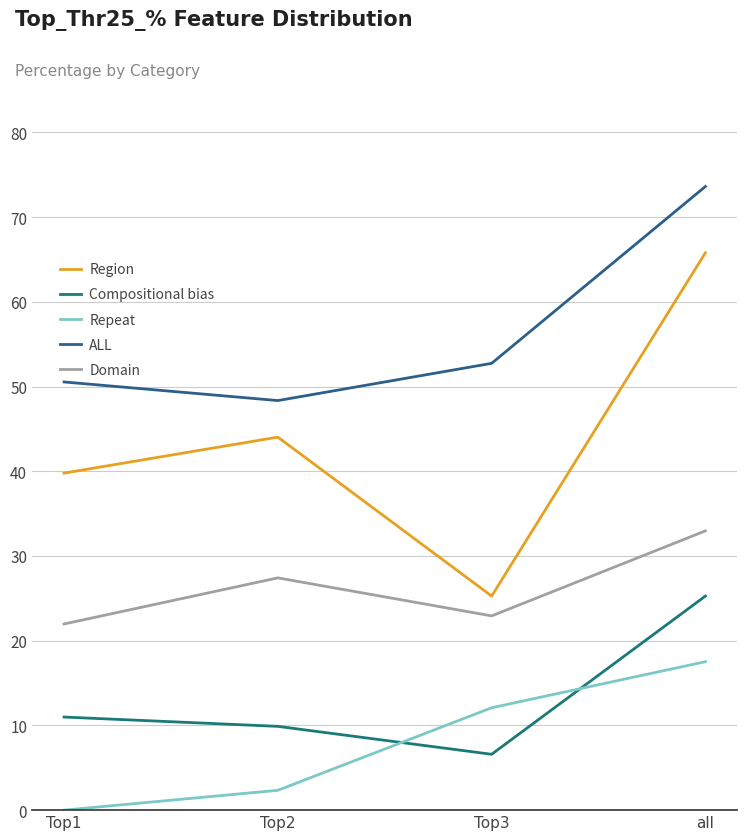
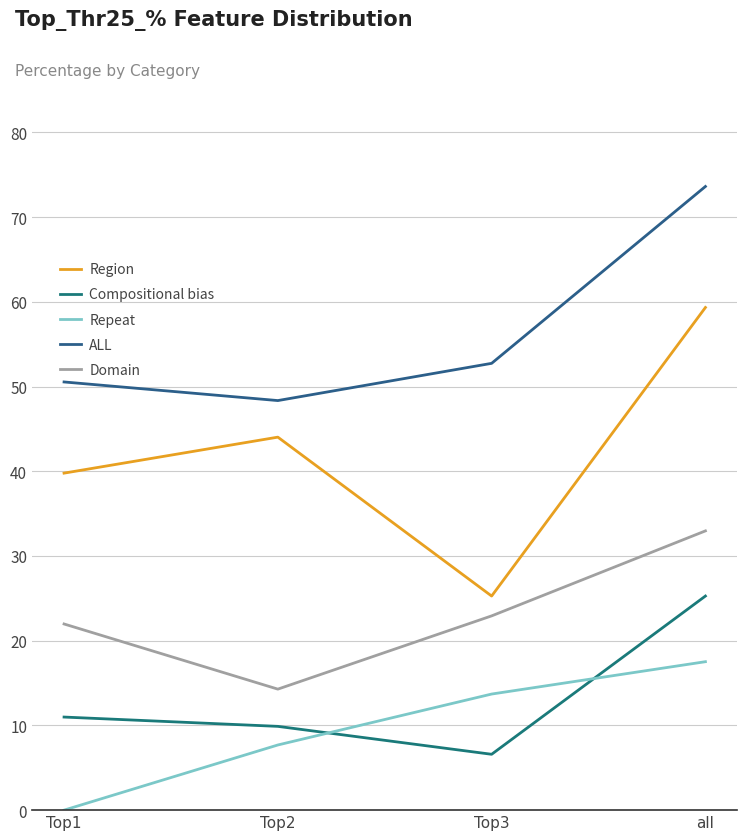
Repeat, Top2: 2 -> 8
Domain, Top2: 27 -> 14
Repeat, Top3: 12 -> 14
Region, all: 66 -> 59
